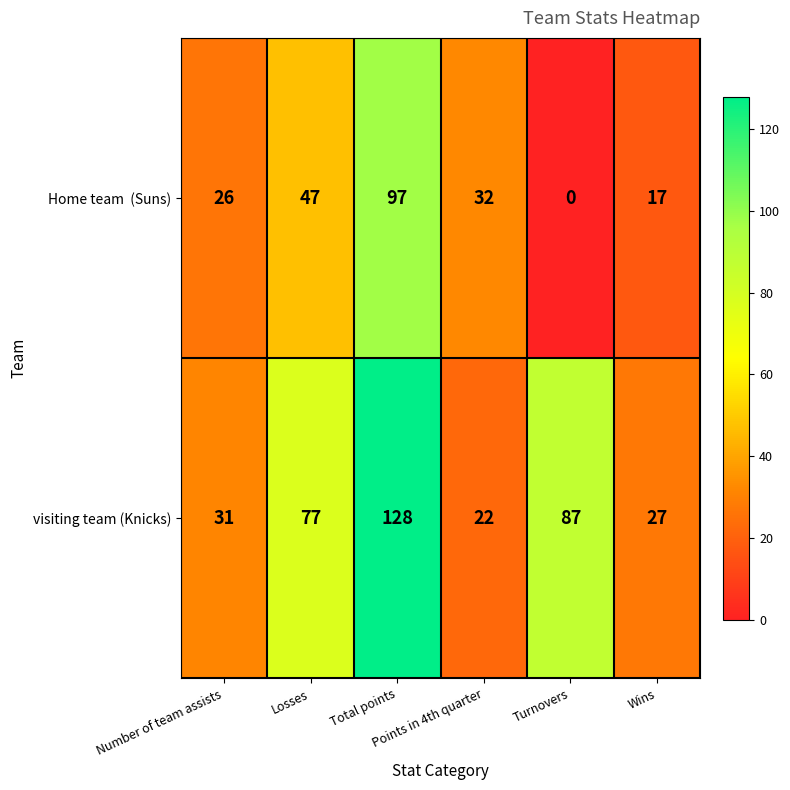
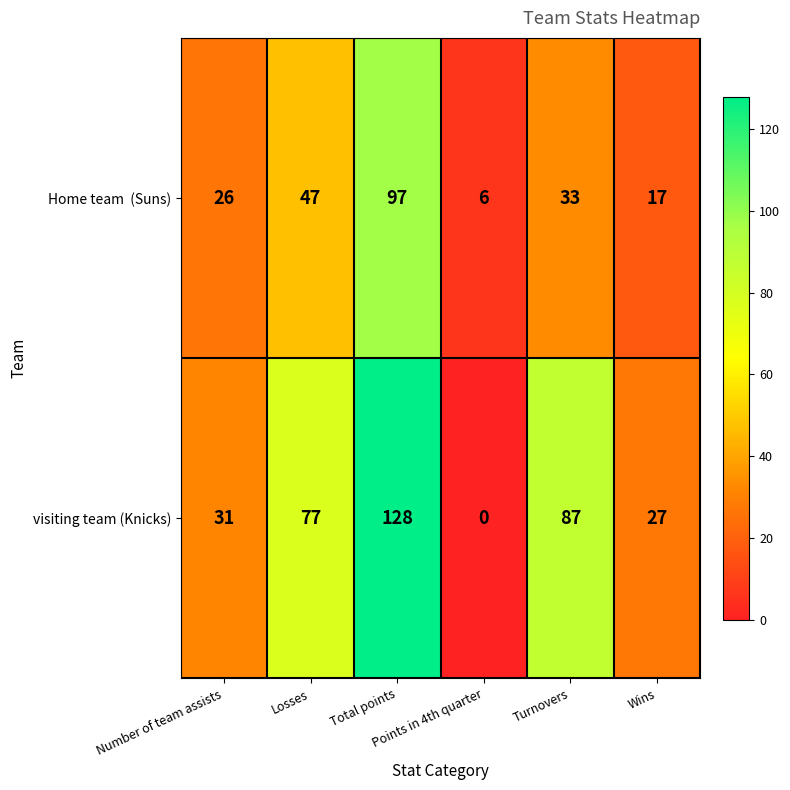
Home team (Suns), Points in 4th quarter: 32 -> 6
Home team (Suns), Turnovers: 0 -> 33
visiting team (Knicks), Points in 4th quarter: 22 -> 0
